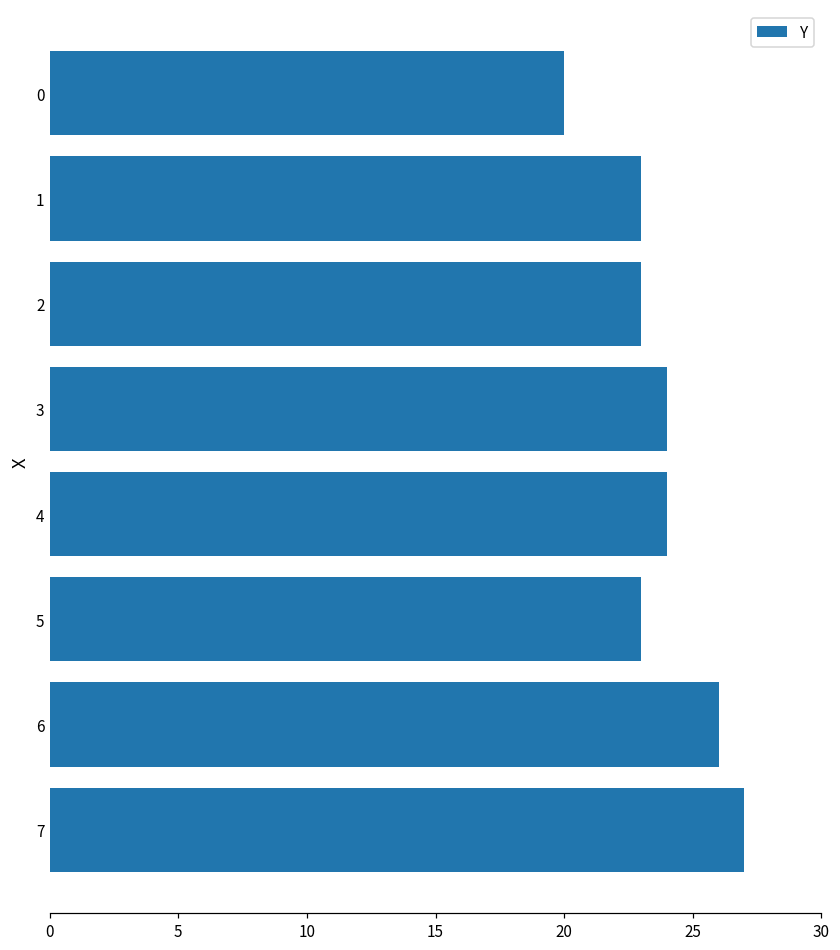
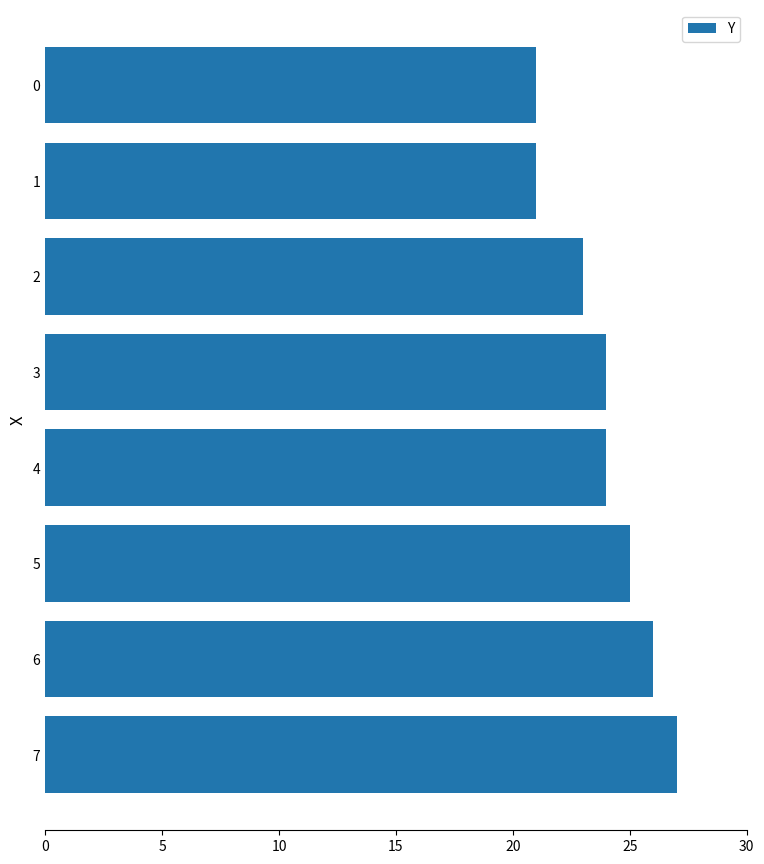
0: 20 -> 21
1: 23 -> 21
5: 23 -> 25
